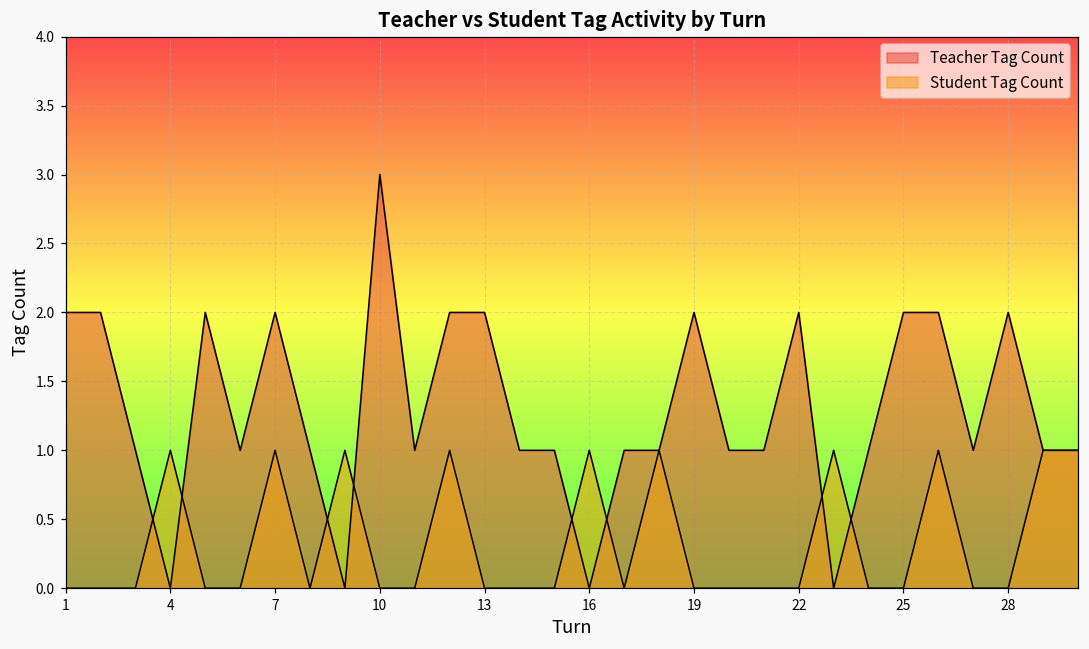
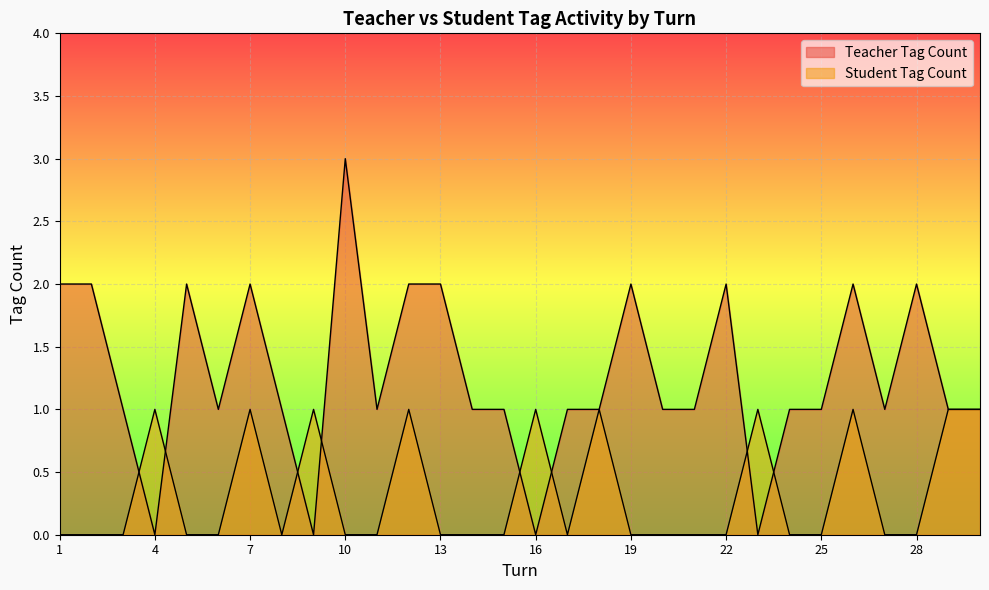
Teacher Tag Count, 25: 2 -> 1
